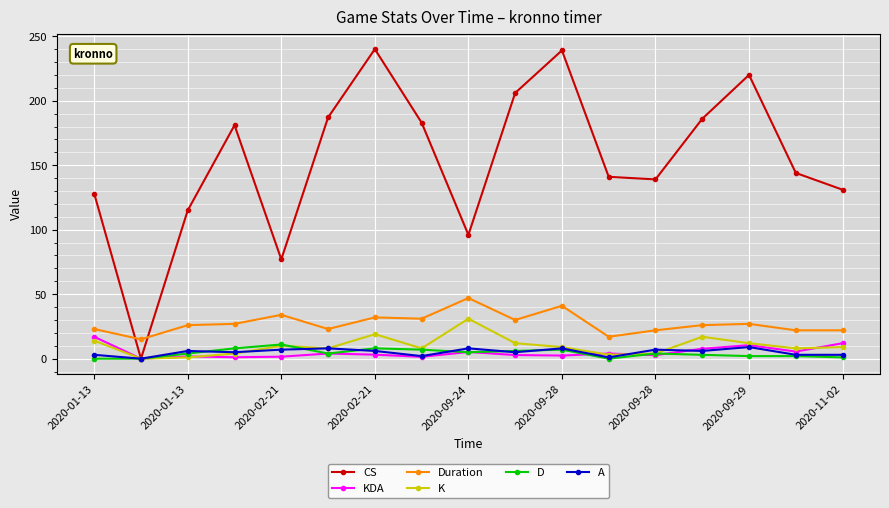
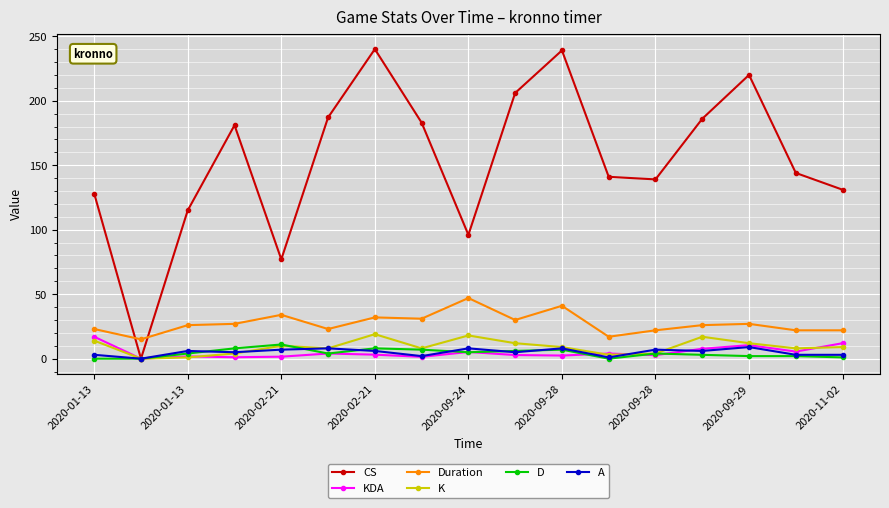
K, 2020-09-24: 31 -> 18
